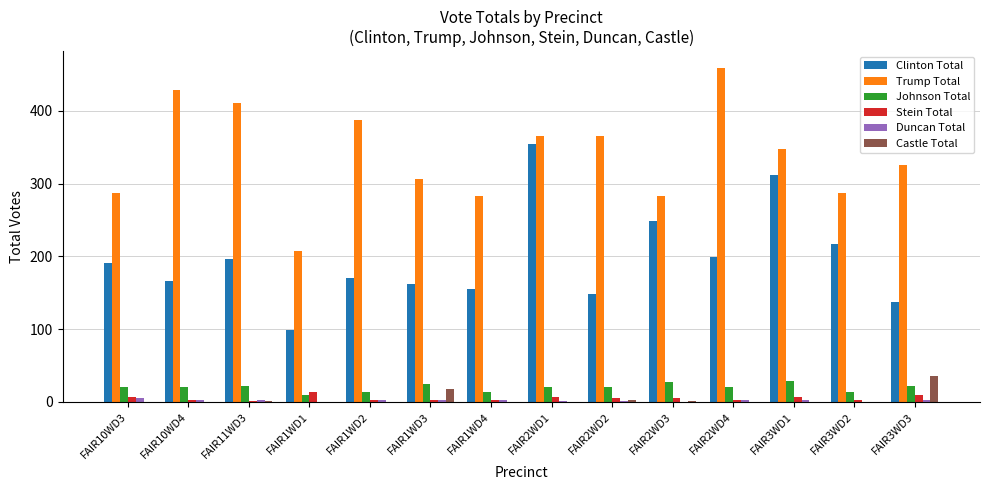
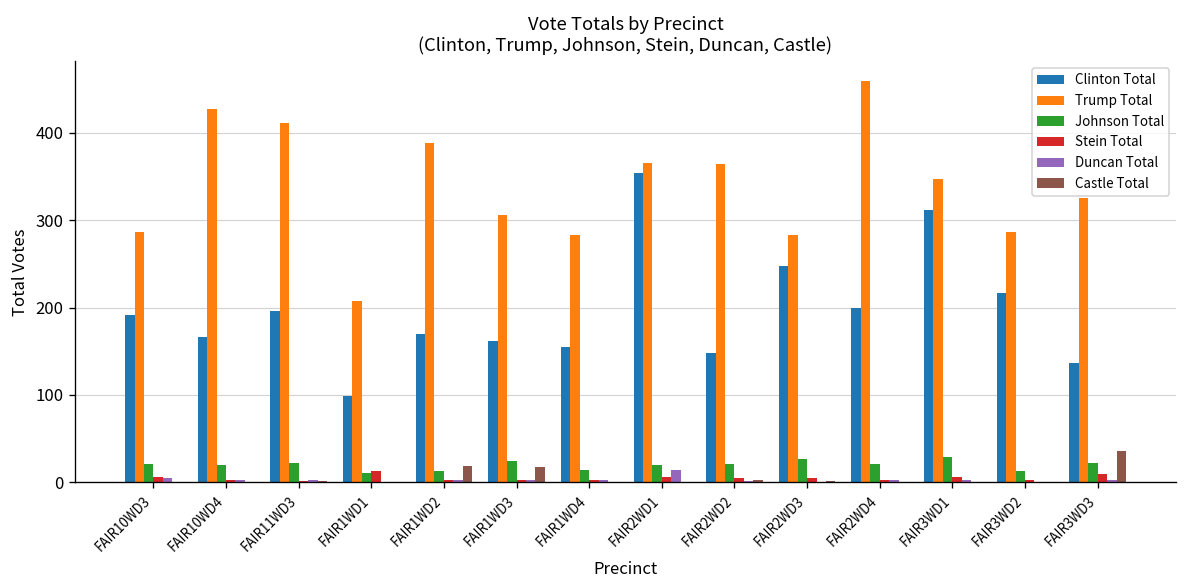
Castle Total, FAIR1WD2: 0 -> 20
Duncan Total, FAIR2WD1: 0 -> 10
